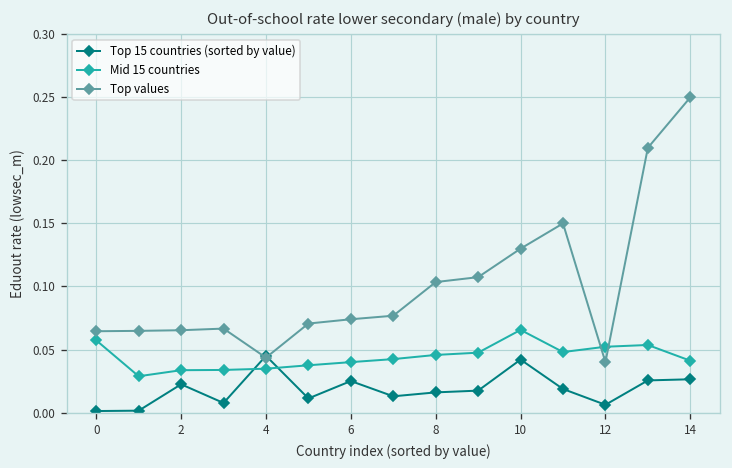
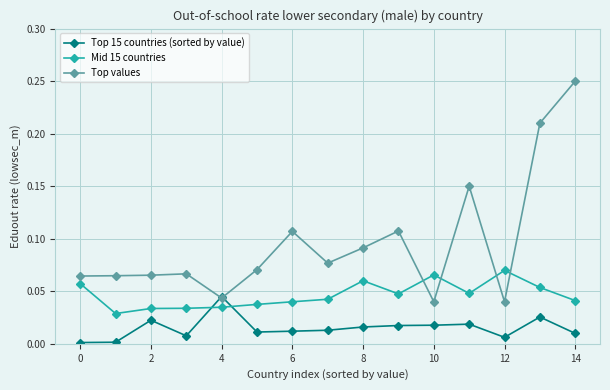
Top 15 countries (sorted by value), 6: 0.025 -> 0.012
Top values, 6: 0.074 -> 0.107
Mid 15 countries, 8: 0.046 -> 0.060
Top values, 8: 0.104 -> 0.091
Top 15 countries (sorted by value), 10: 0.042 -> 0.018
Top values, 10: 0.13 -> 0.04
Mid 15 countries, 12: 0.052 -> 0.070
Top 15 countries (sorted by value), 14: 0.026 -> 0.010
